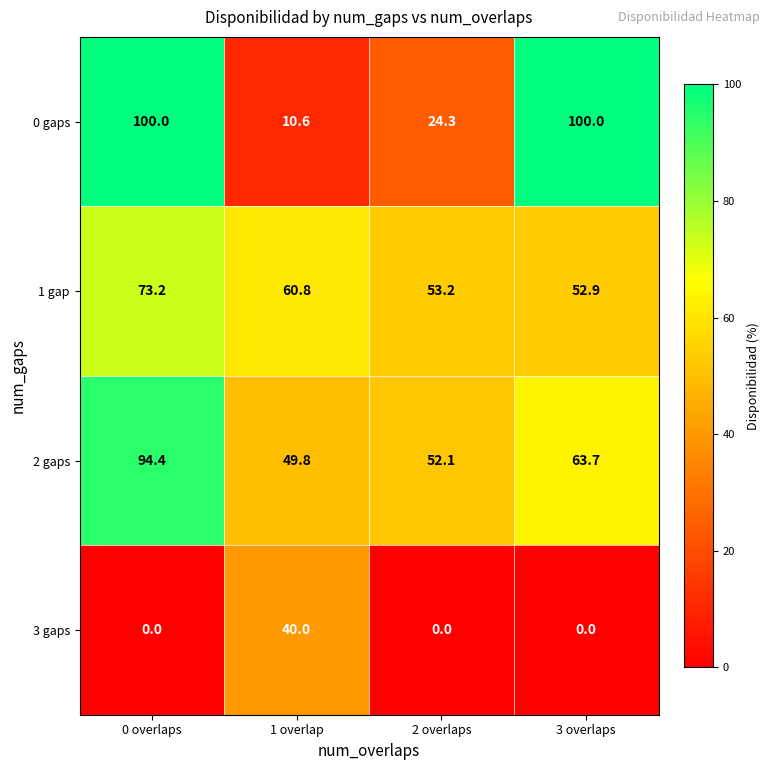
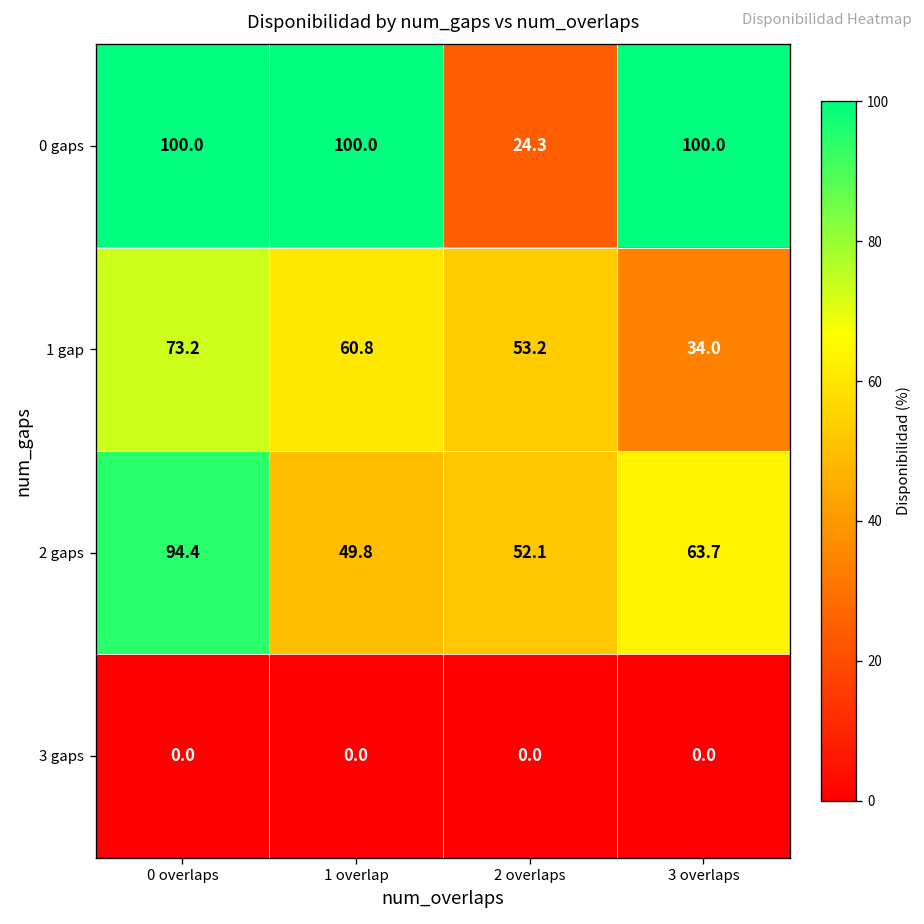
0 gaps, 1 overlap: 10.6 -> 100.0
1 gap, 3 overlaps: 52.9 -> 34.0
3 gaps, 1 overlap: 40.0 -> 0.0
